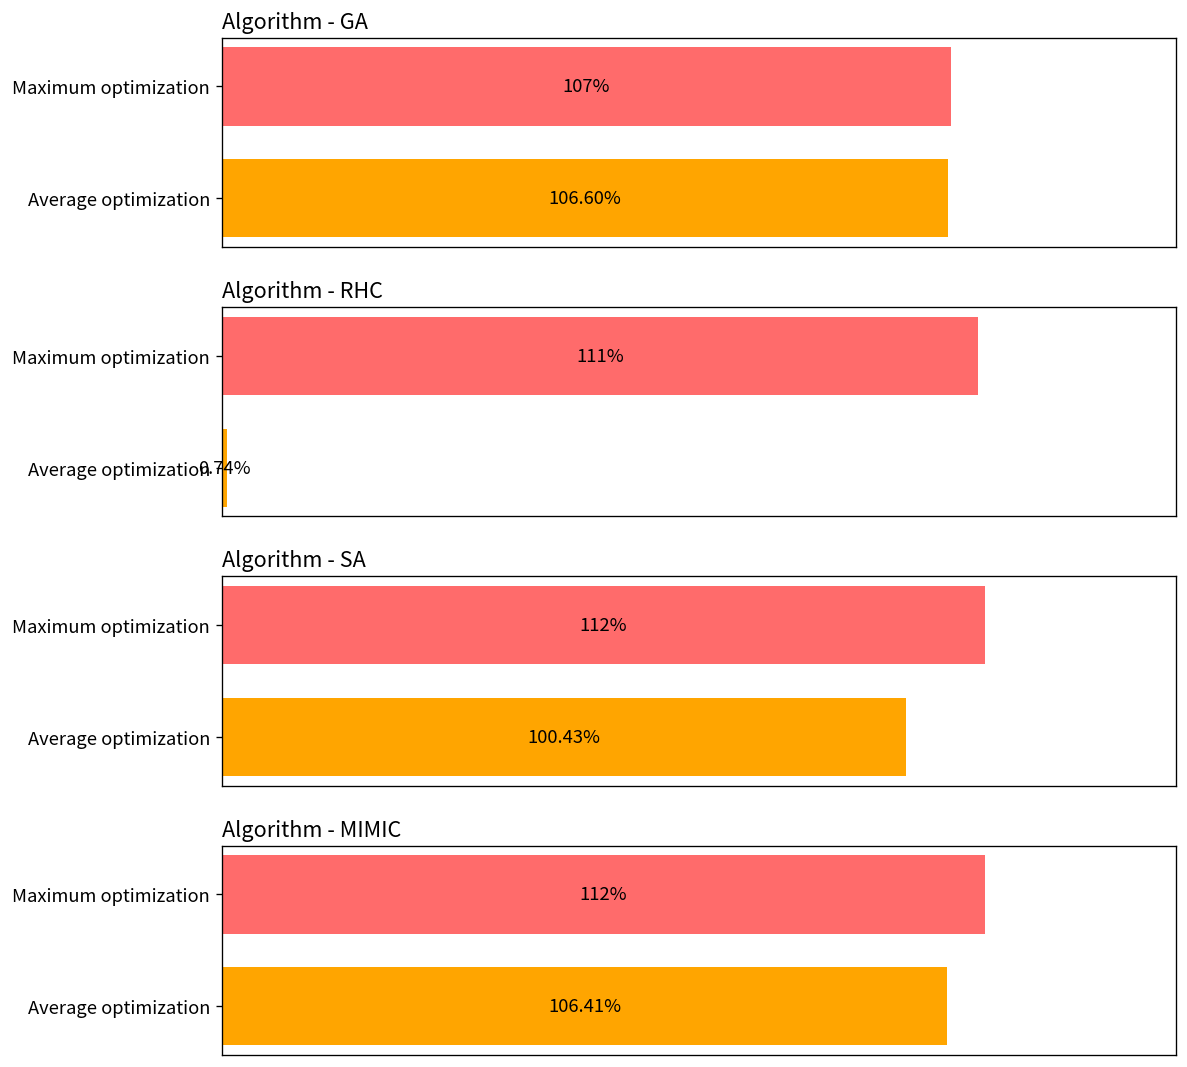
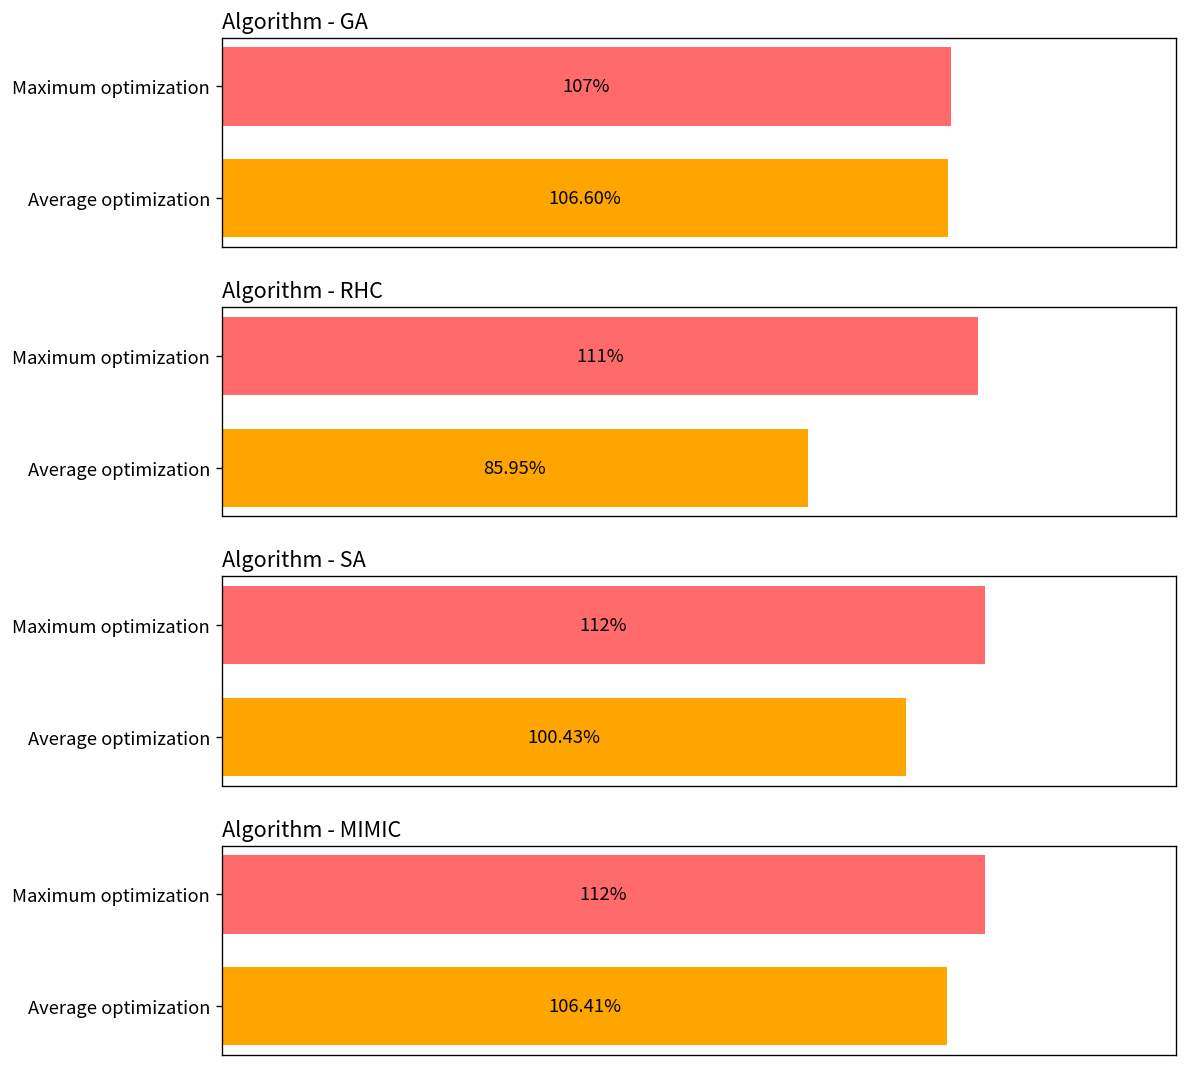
Algorithm - RHC, Average optimization: 0.74% -> 85.95%
